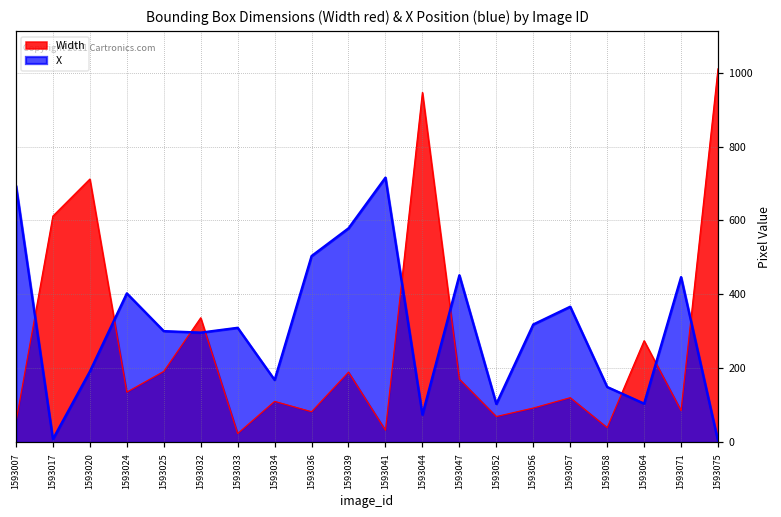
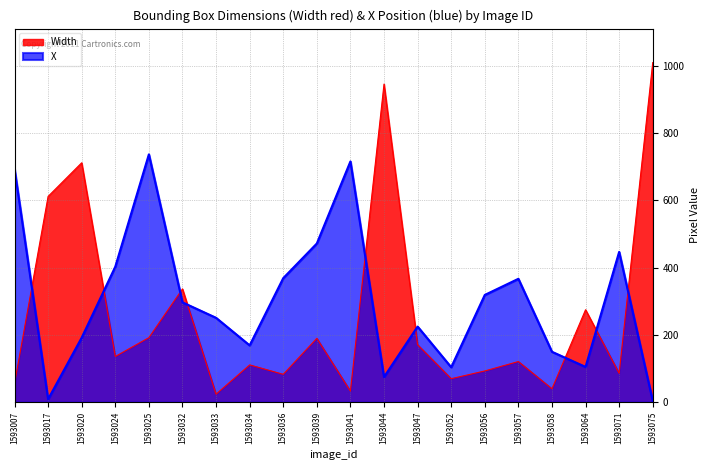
X, 1593025: 300 -> 740
X, 1593033: 310 -> 250
X, 1593036: 500 -> 370
X, 1593039: 580 -> 470
X, 1593047: 450 -> 230
